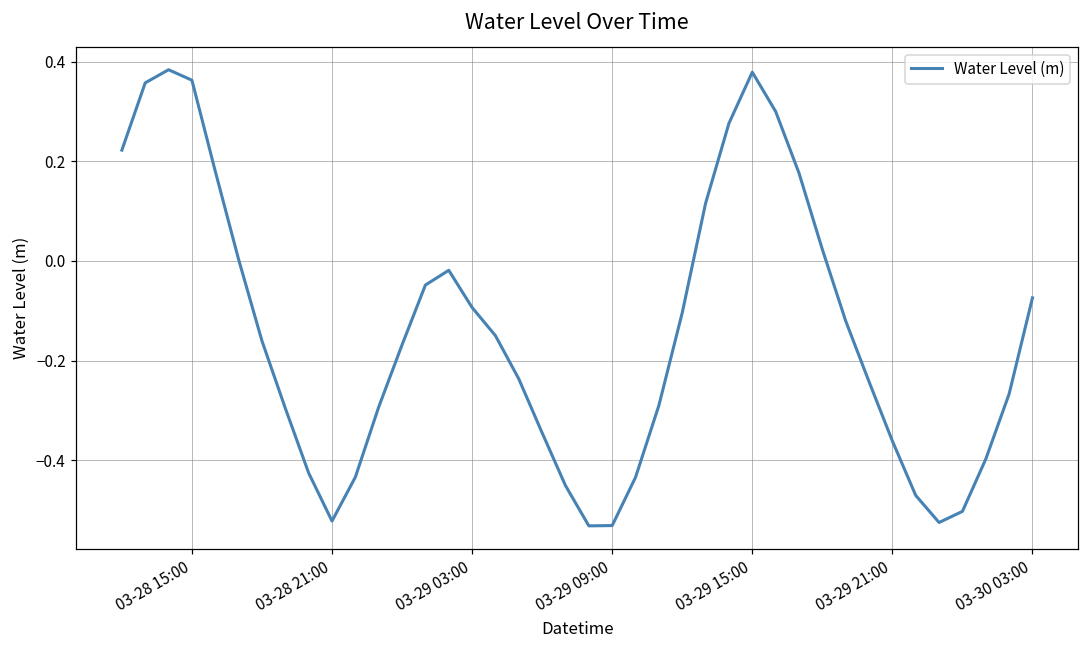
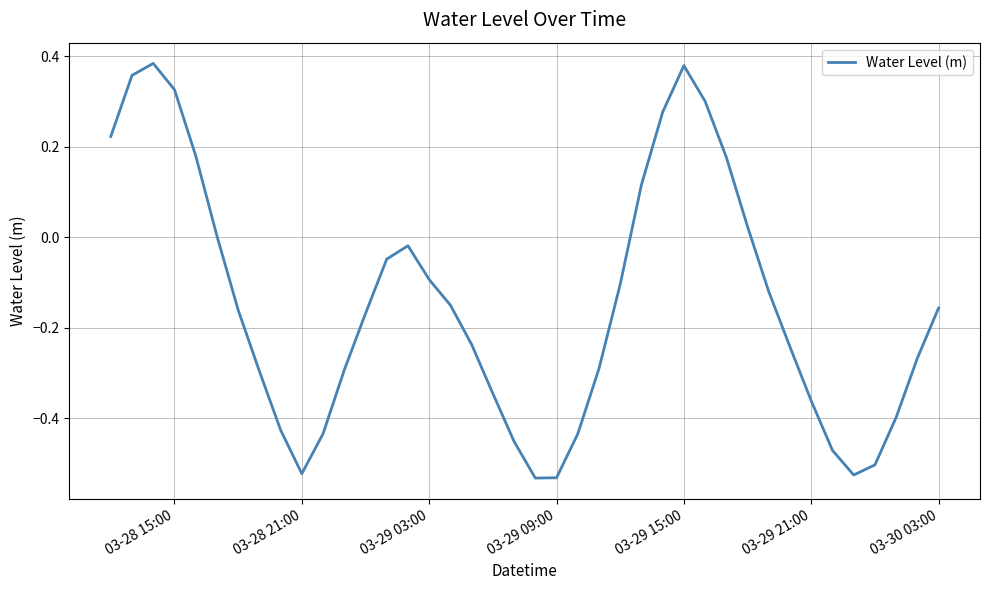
03-28 15:00: 0.36 -> 0.33
03-30 03:00: -0.07 -> -0.16
